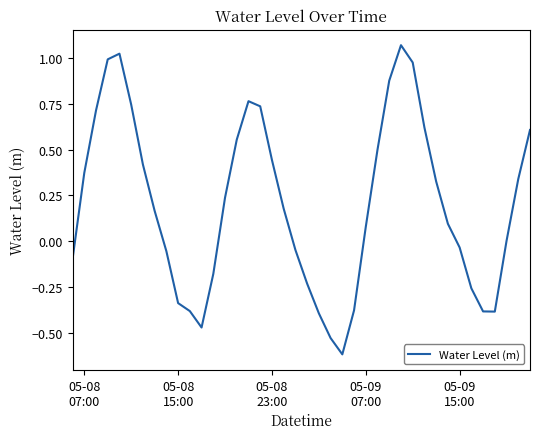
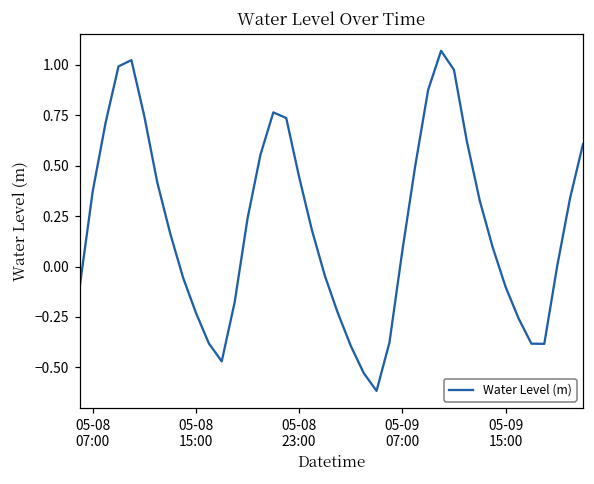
05-08 15:00: -0.34 -> -0.23
05-09 15:00: -0.03 -> -0.10
